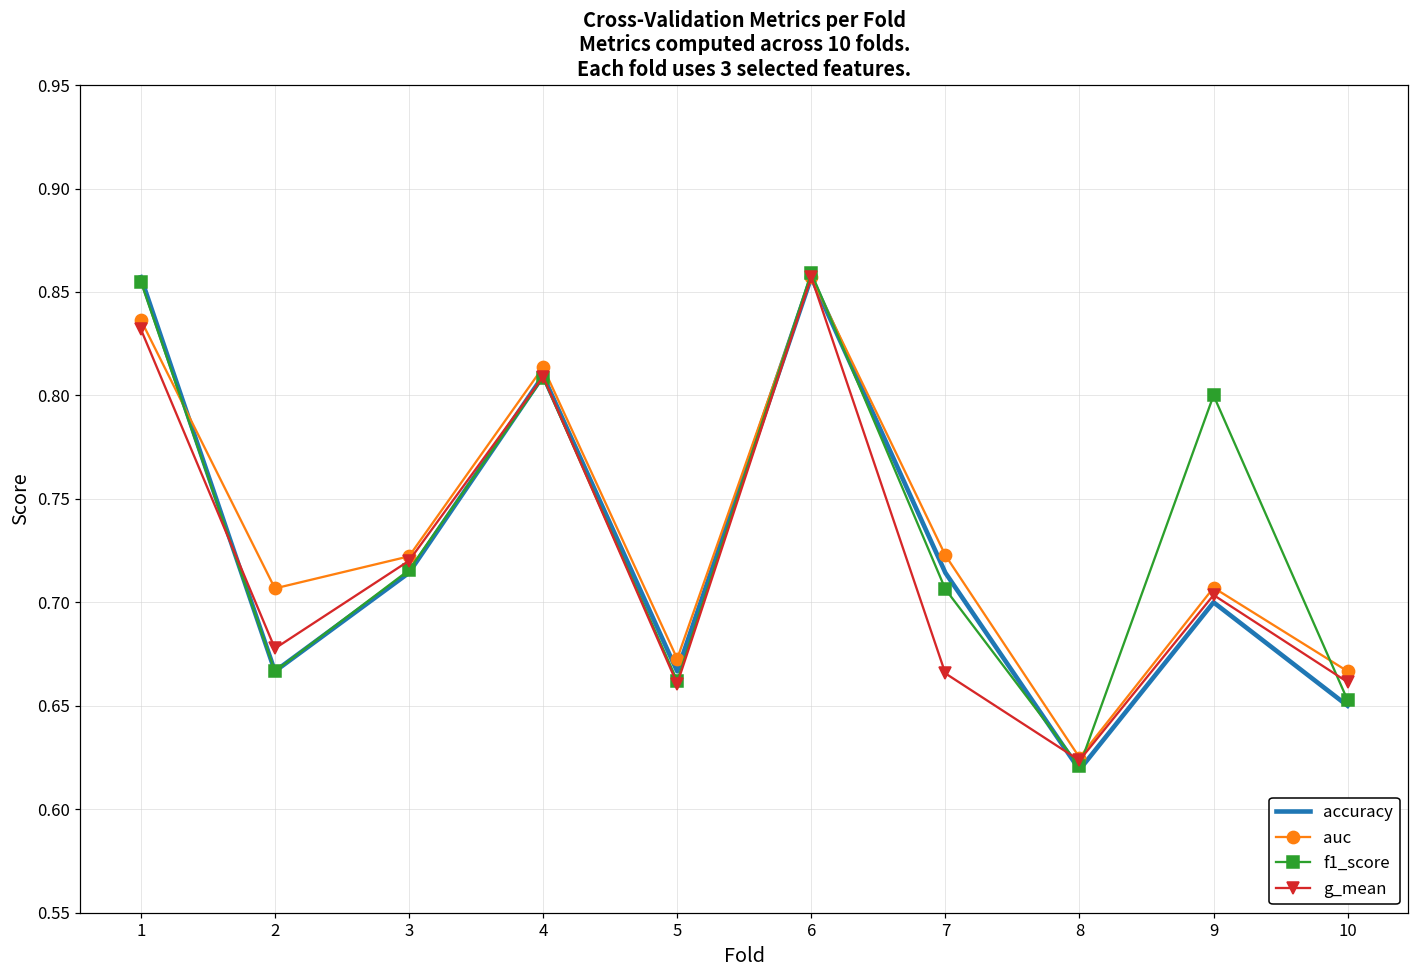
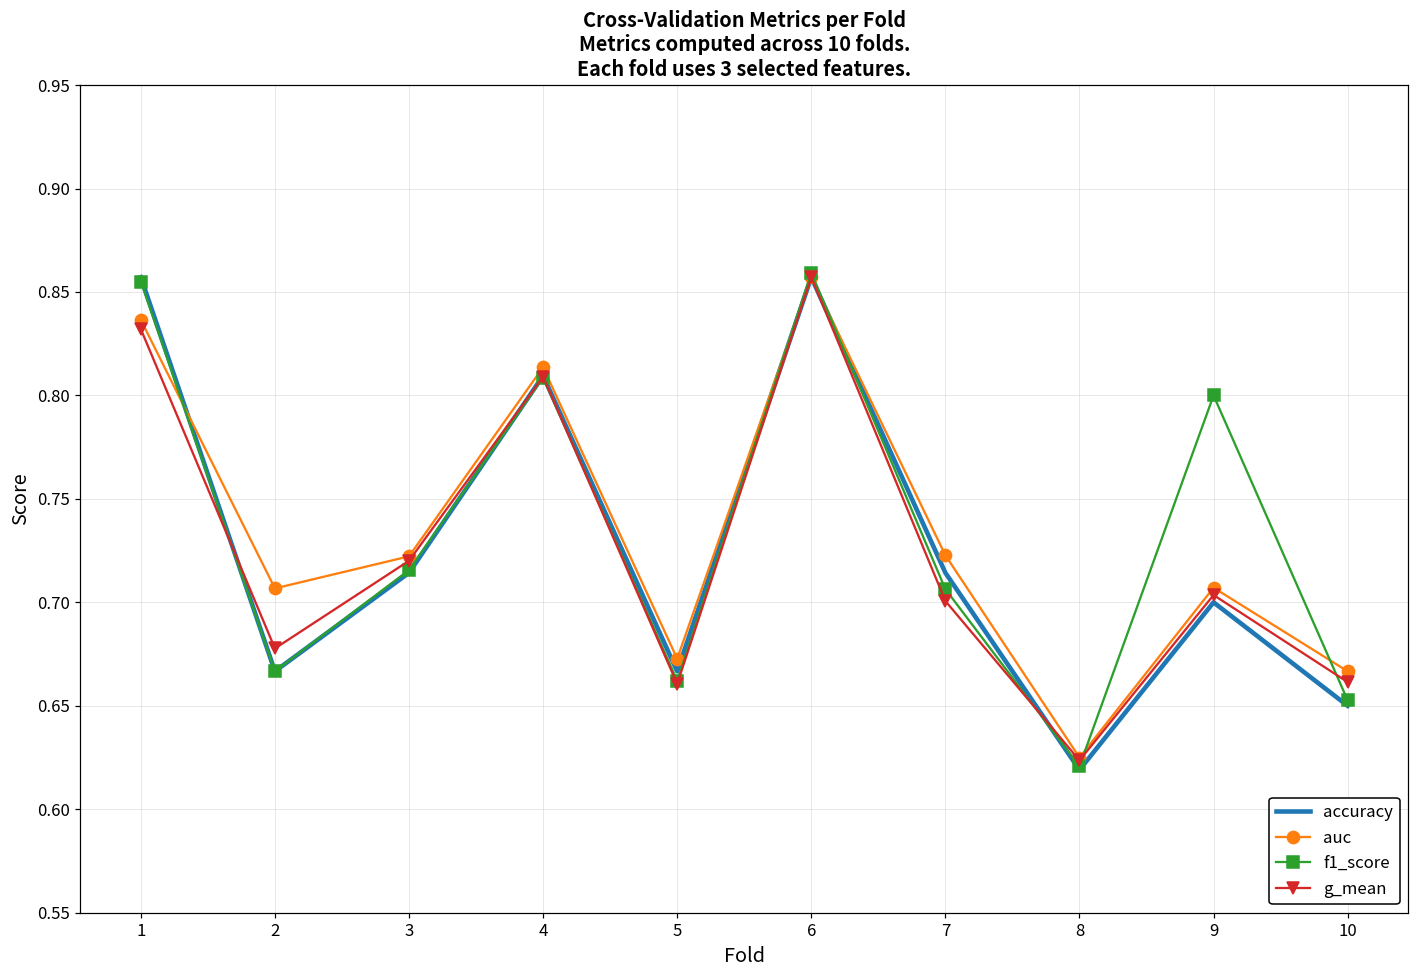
g_mean, 7: 0.666 -> 0.701
